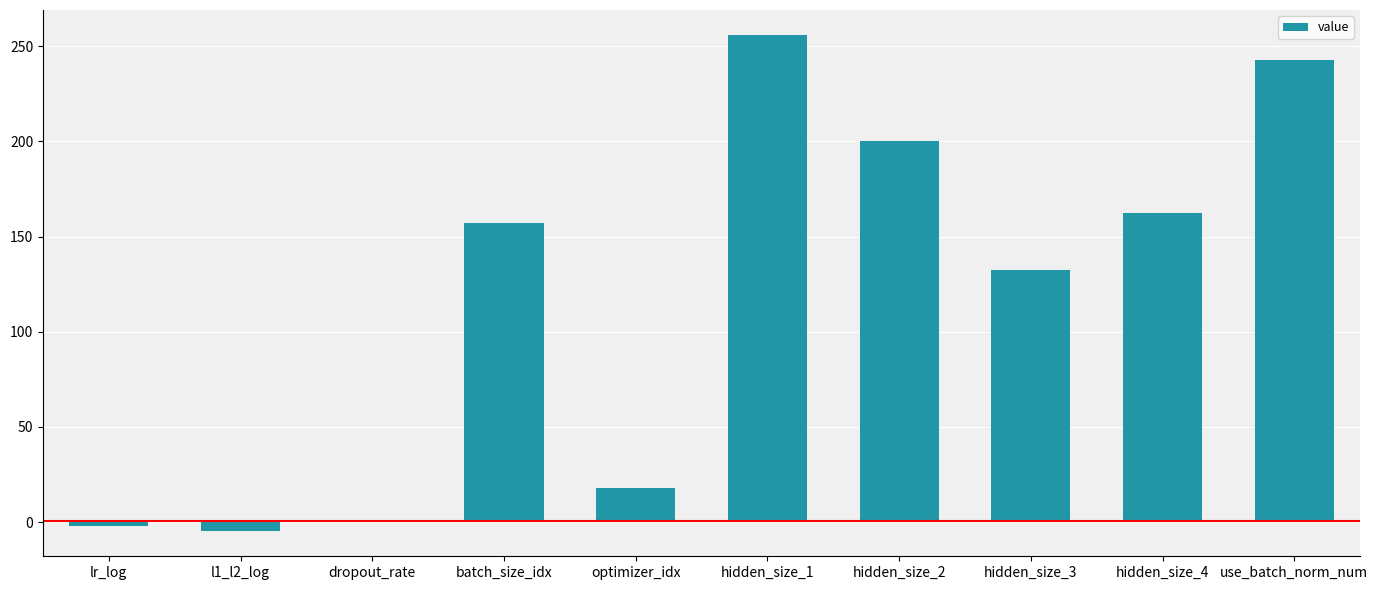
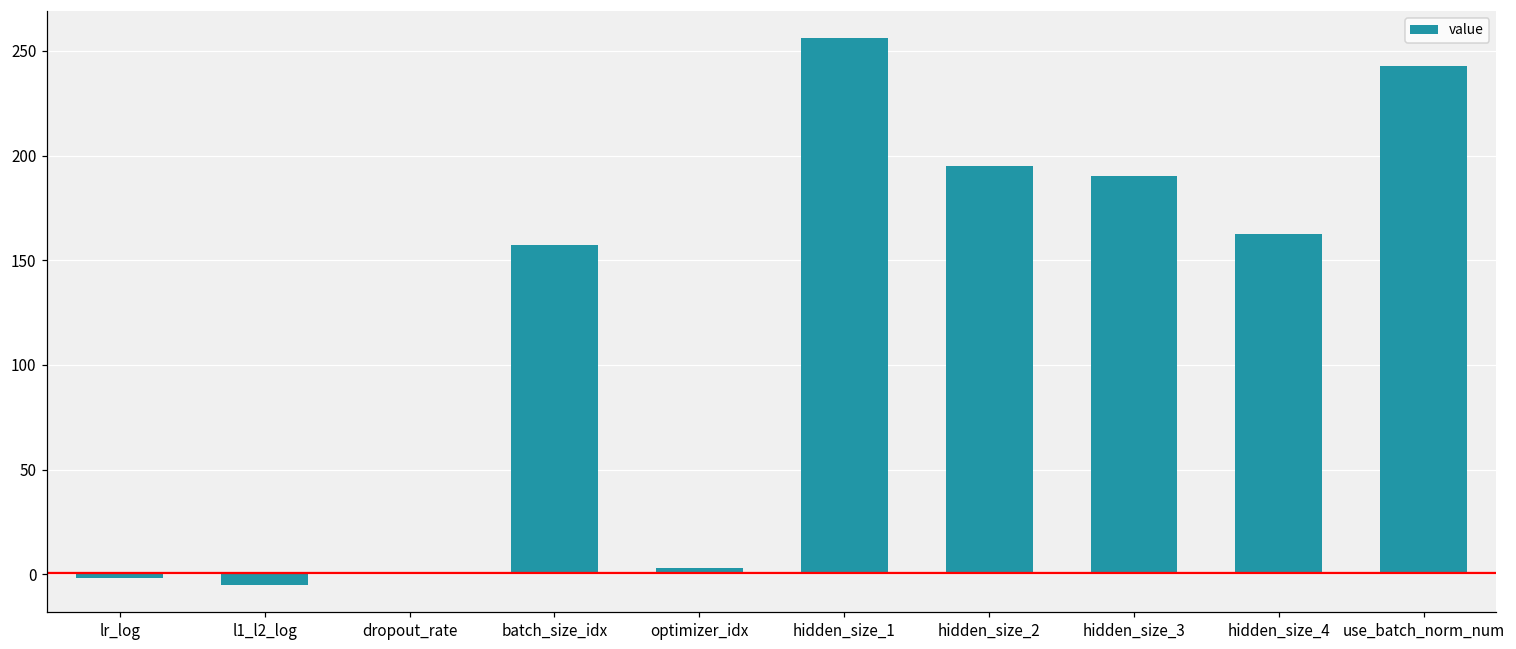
optimizer_idx: 18 -> 3
hidden_size_2: 200 -> 195
hidden_size_3: 133 -> 190
